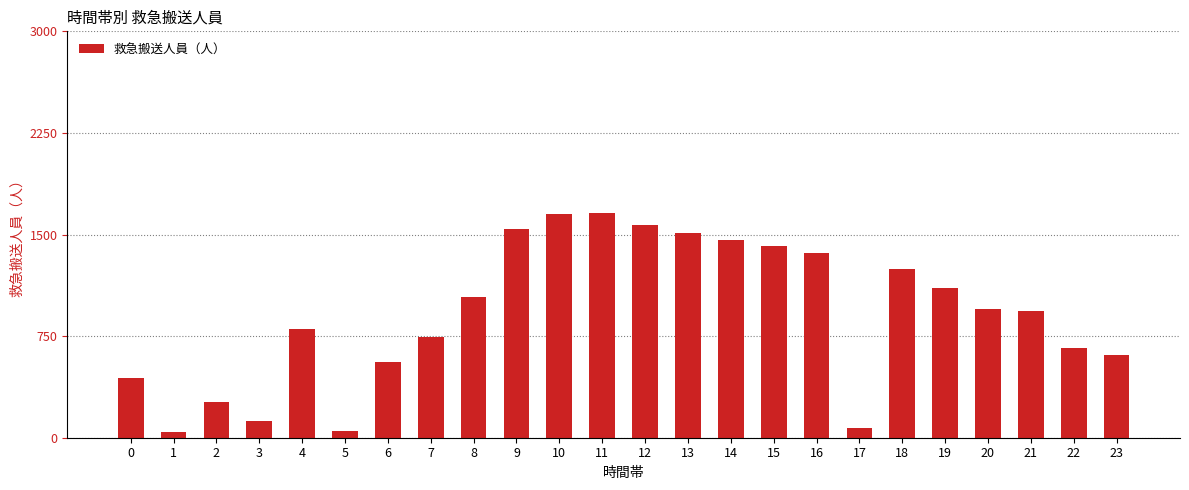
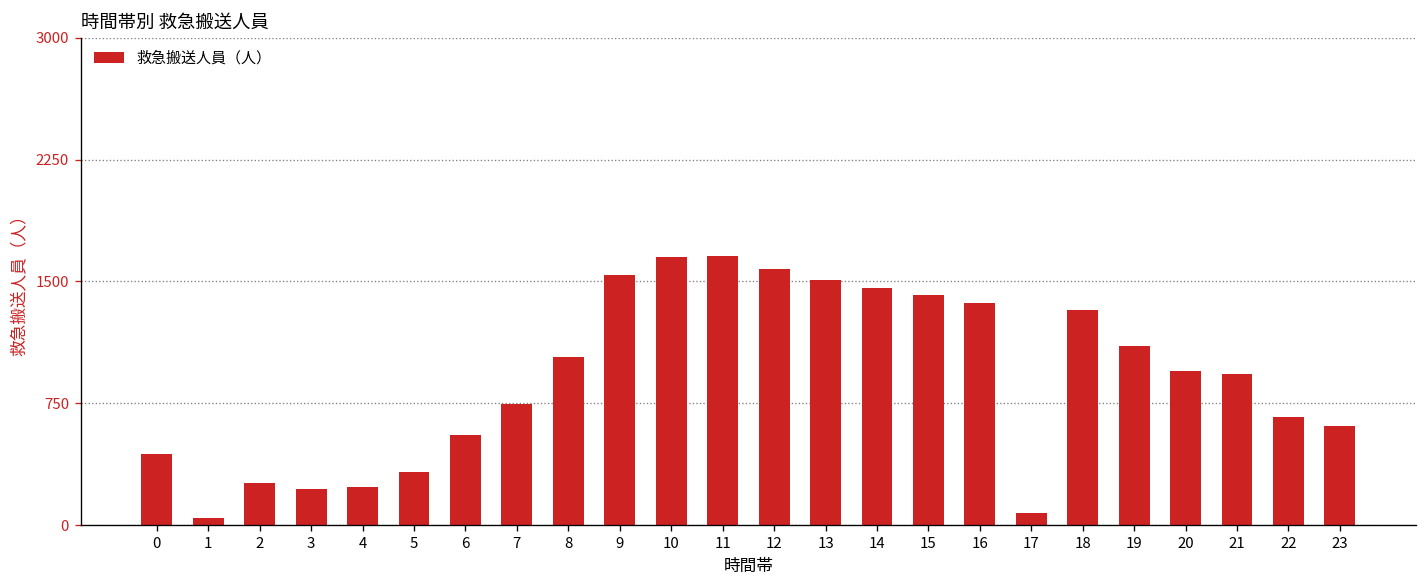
3: 120 -> 220
4: 800 -> 240
5: 50 -> 330
18: 1250 -> 1320
